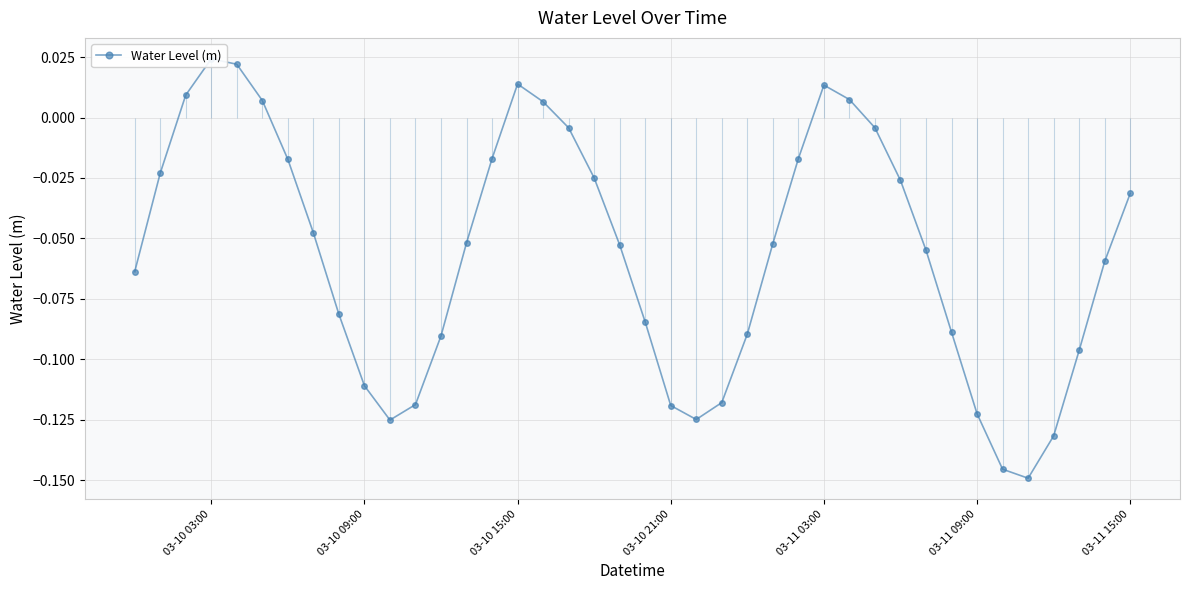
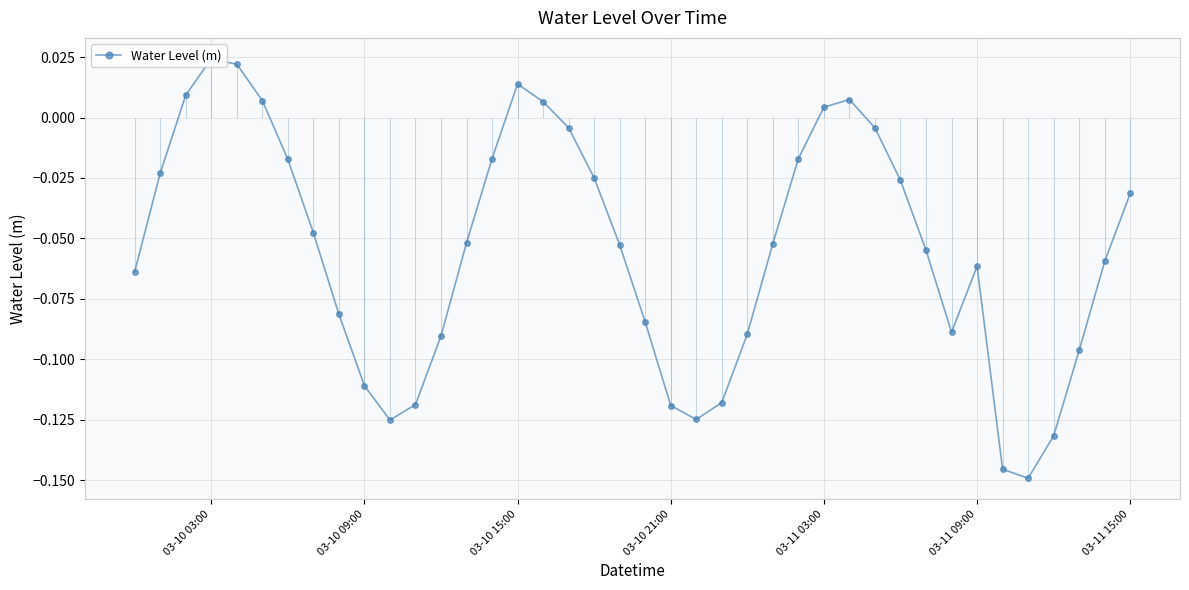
03-11 03:00: 0.013 -> 0.004
03-11 09:00: -0.122 -> -0.061
